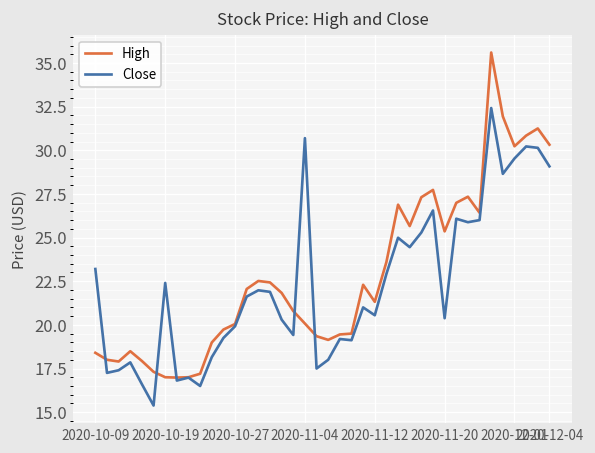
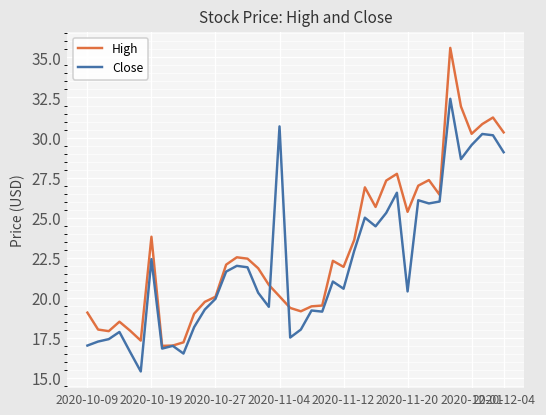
High, 2020-10-09: 18.4 -> 19.1
Close, 2020-10-09: 23.2 -> 17.0
High, 2020-10-19: 17.0 -> 23.8
High, 2020-11-12: 21.3 -> 21.9
